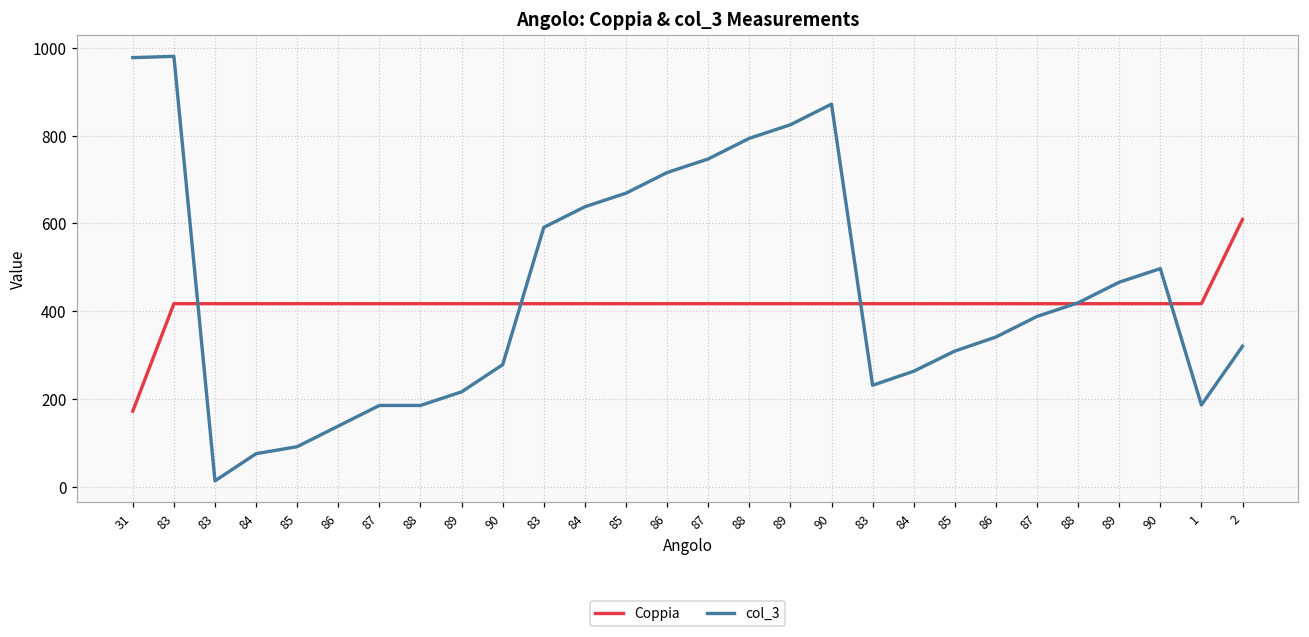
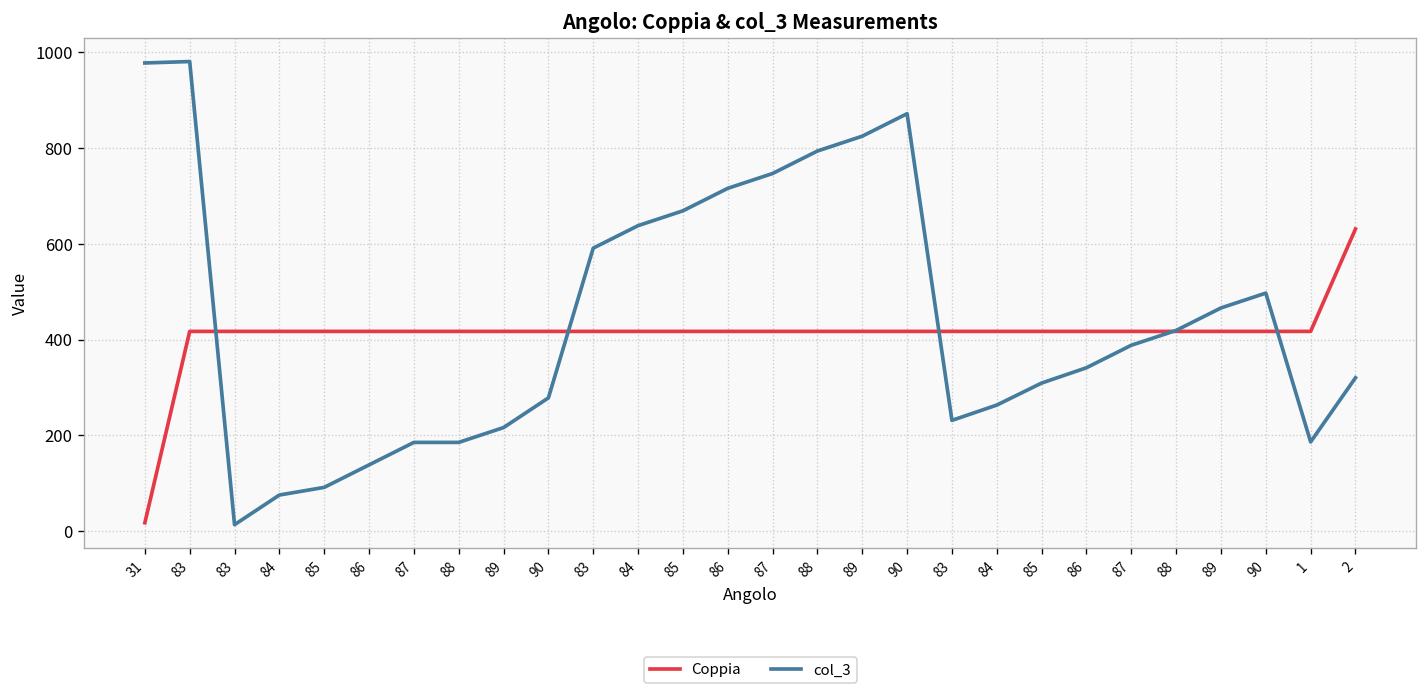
Coppia, 31: 170 -> 20
Coppia, 2: 610 -> 630
